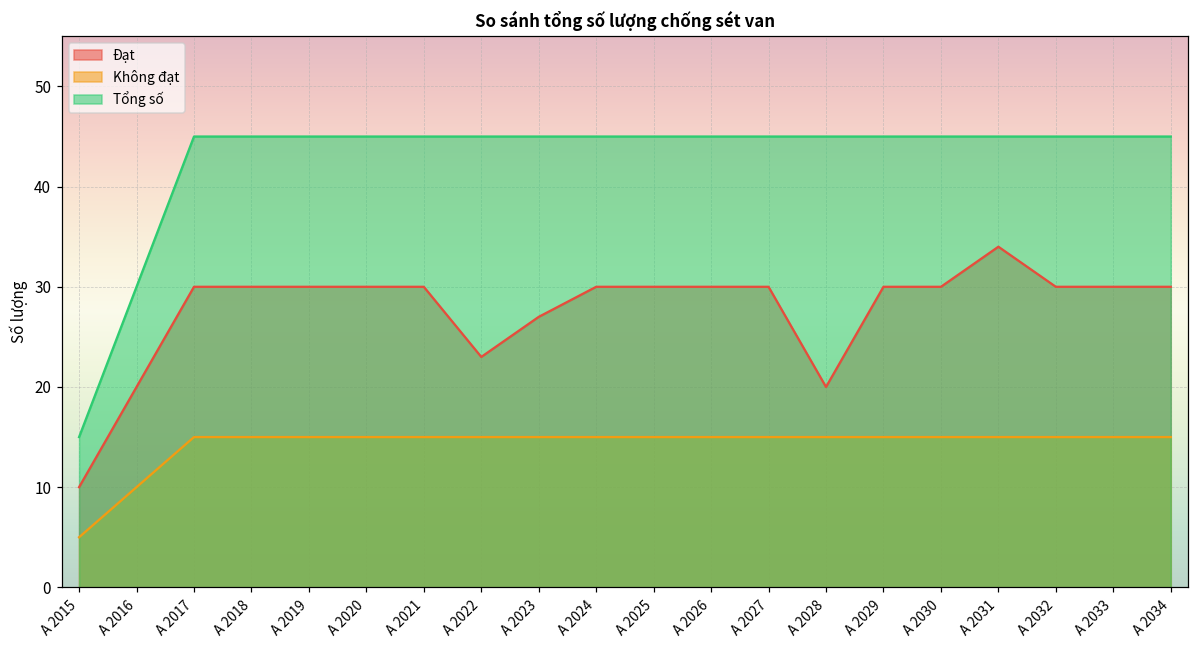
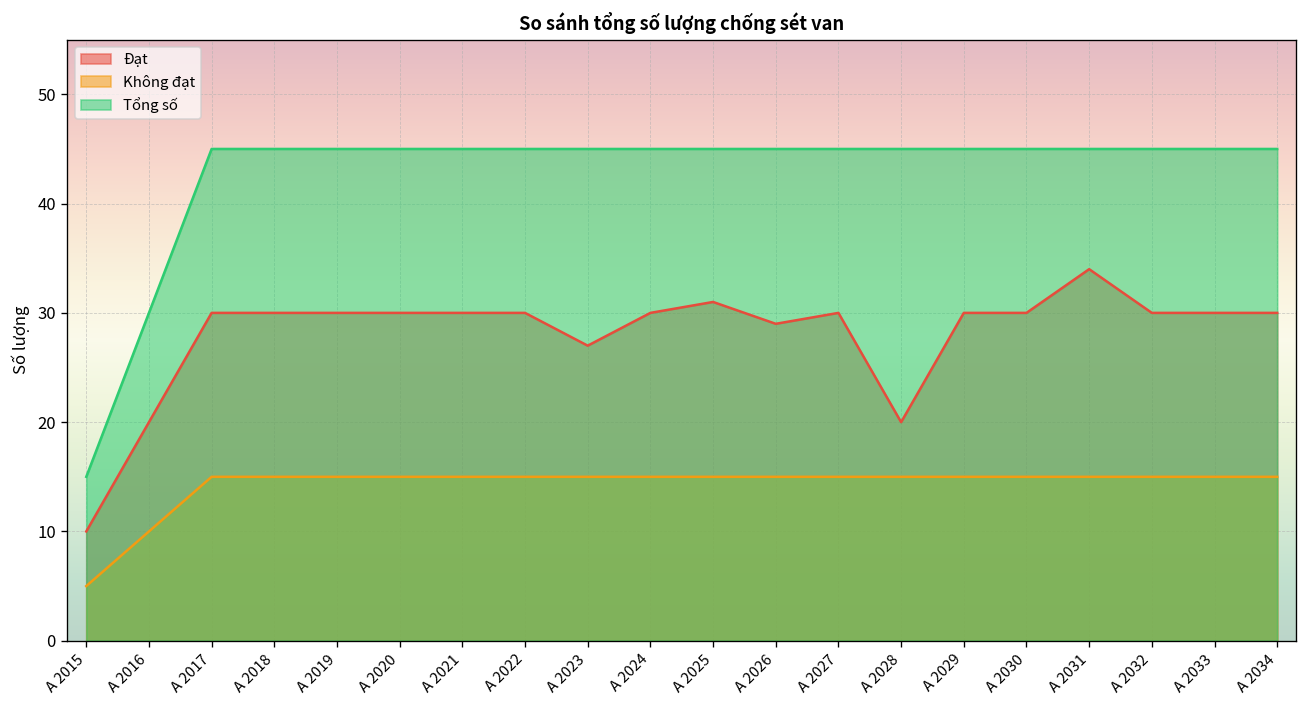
Đạt, A 2022: 23 -> 30
Đạt, A 2025: 30 -> 31
Đạt, A 2026: 30 -> 29
